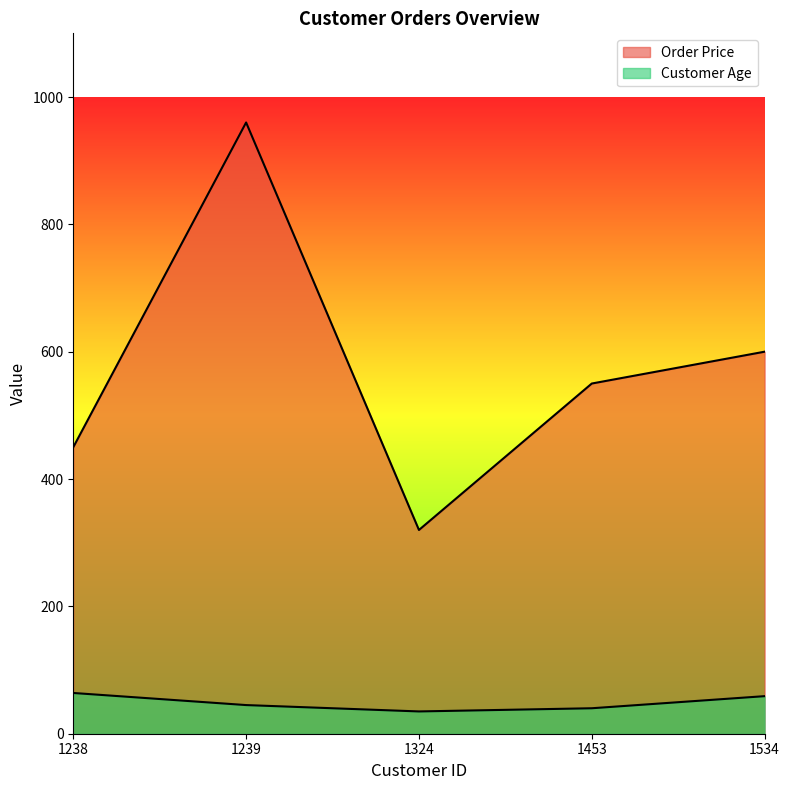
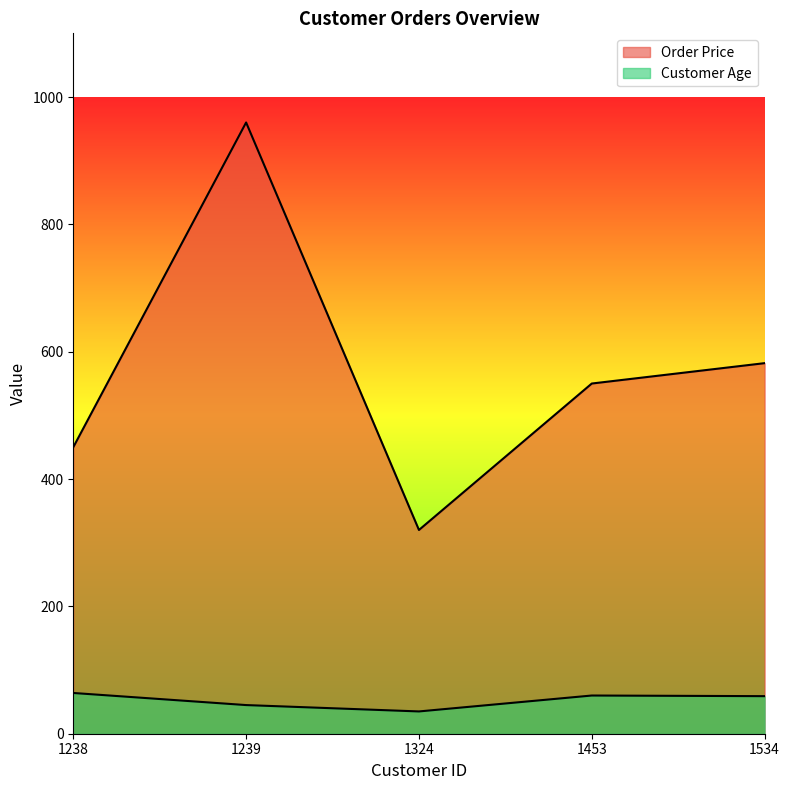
Customer Age, 1453: 40 -> 60
Order Price, 1534: 600 -> 580
